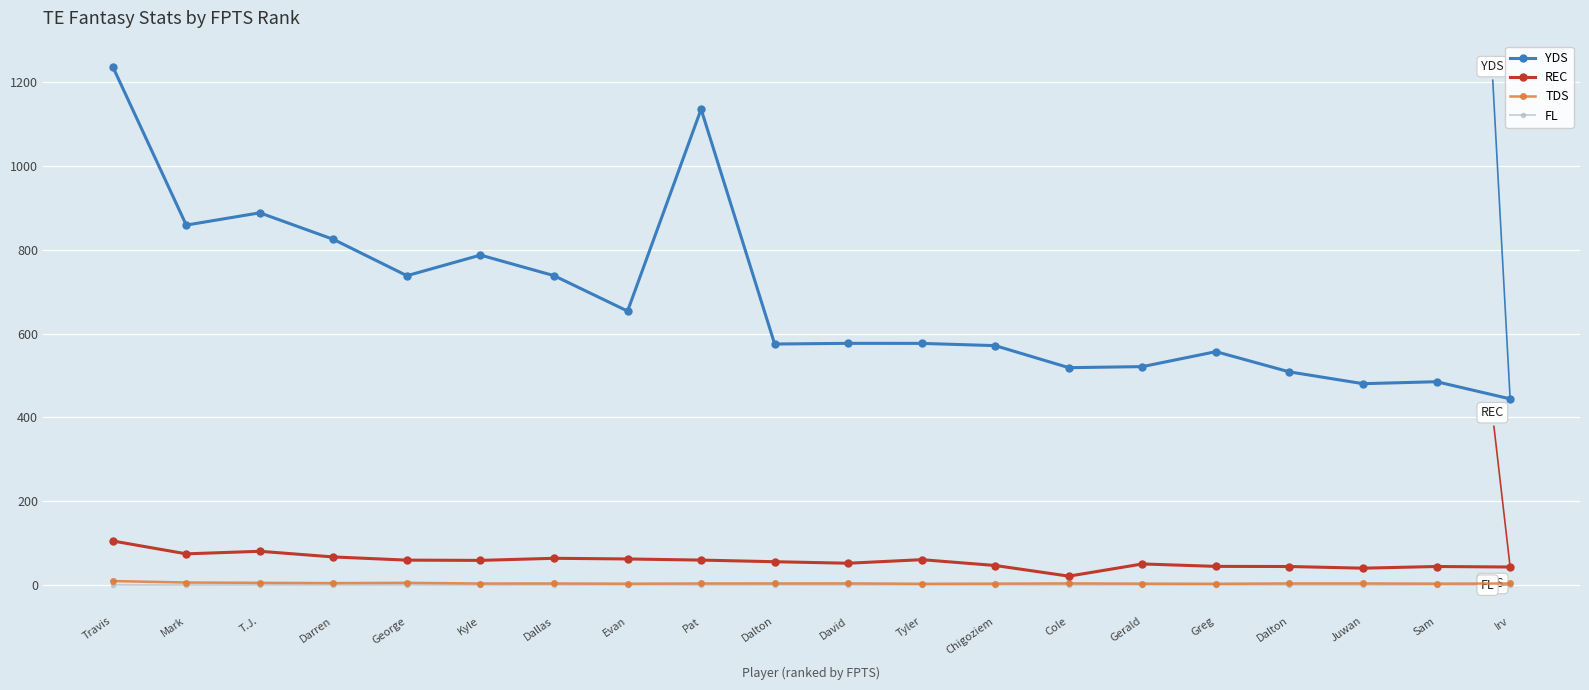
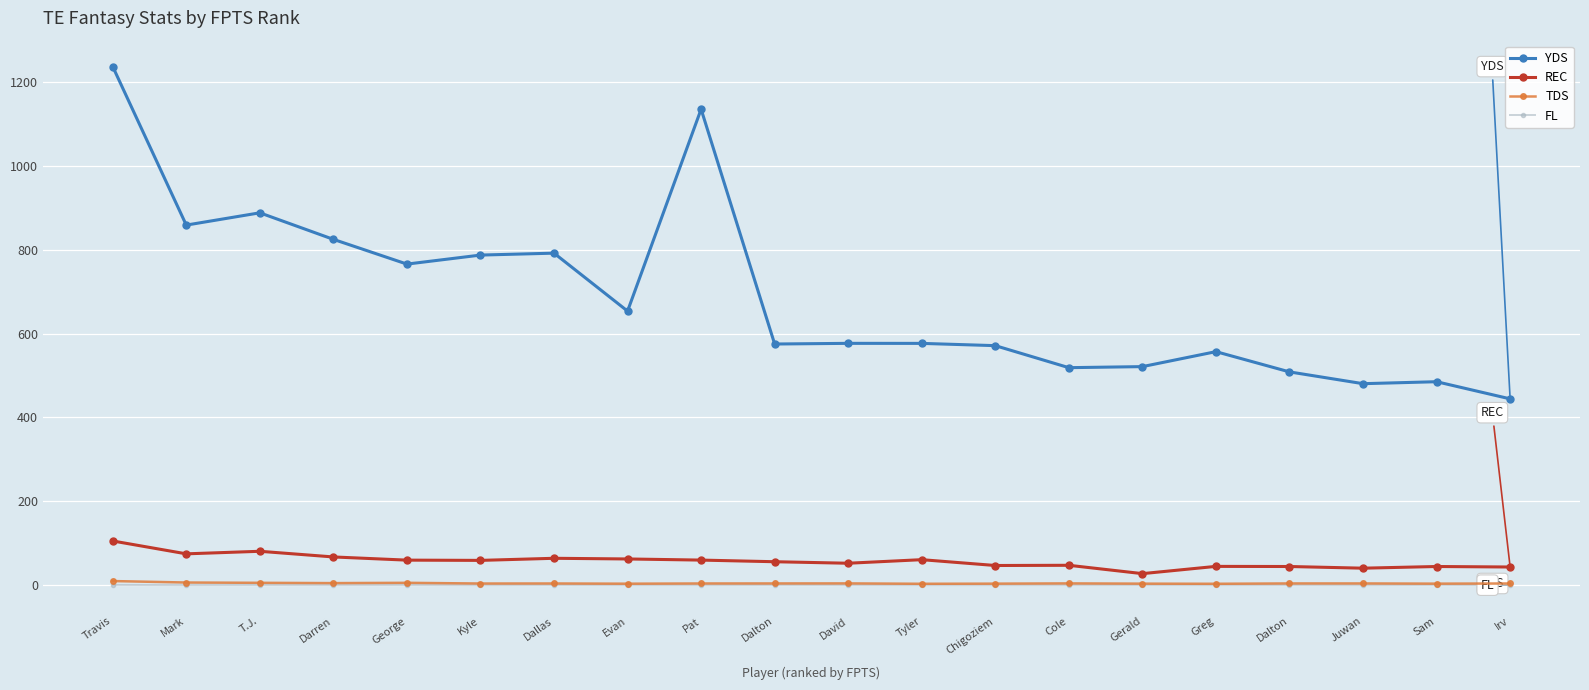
YDS, George: 740 -> 770
YDS, Dallas: 740 -> 790
REC, Cole: 20 -> 50
REC, Gerald: 50 -> 30
